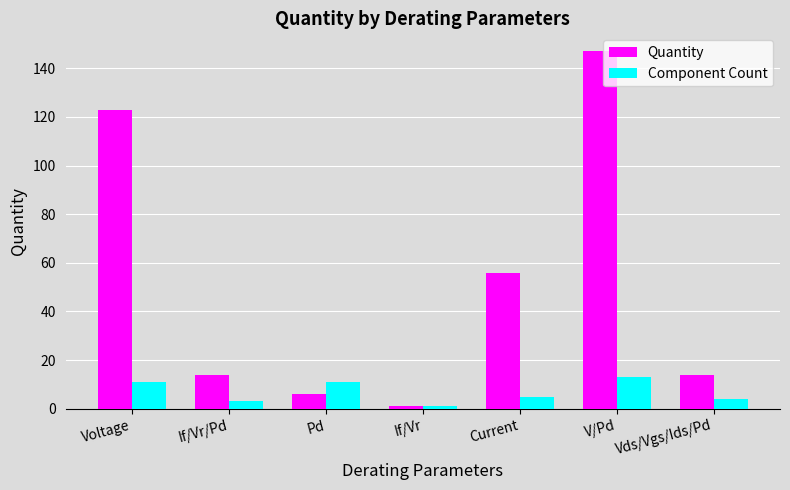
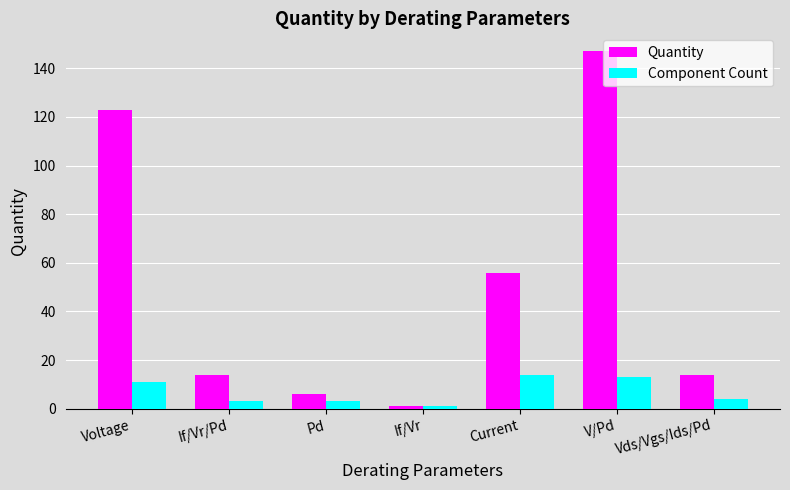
Component Count, Pd: 11 -> 3
Component Count, Current: 5 -> 14
